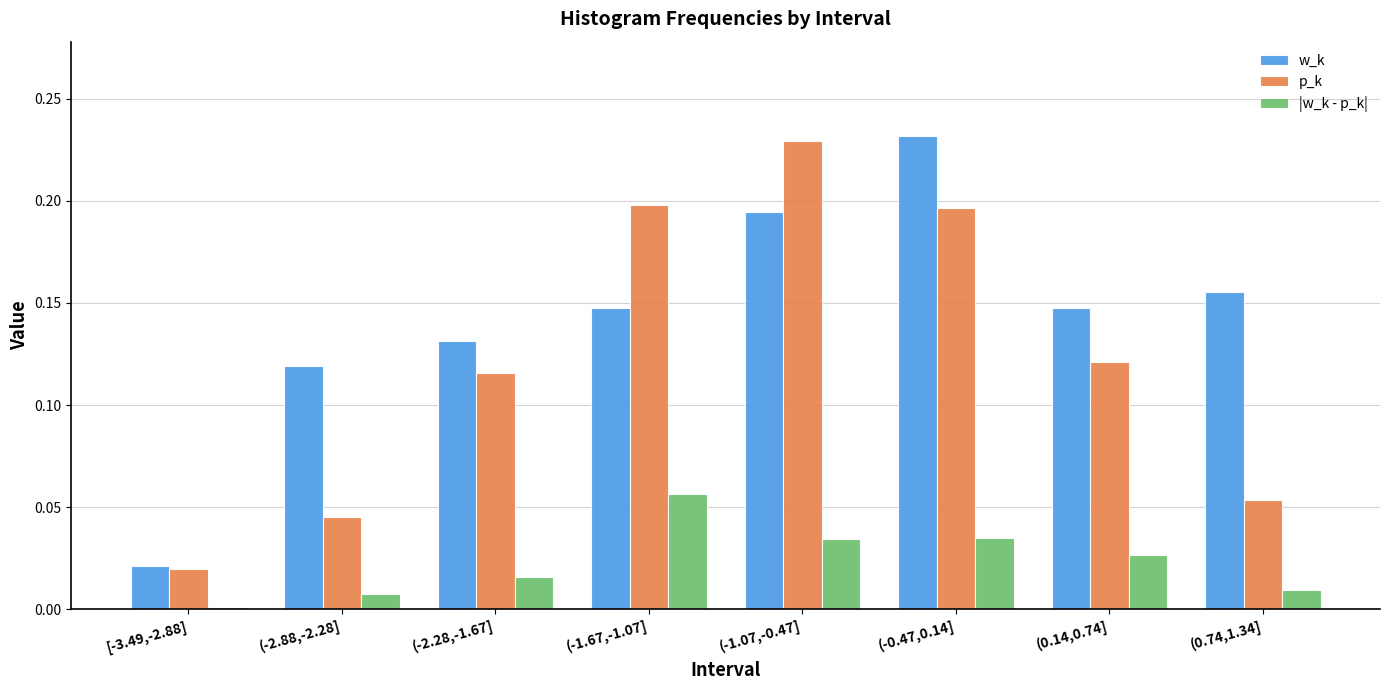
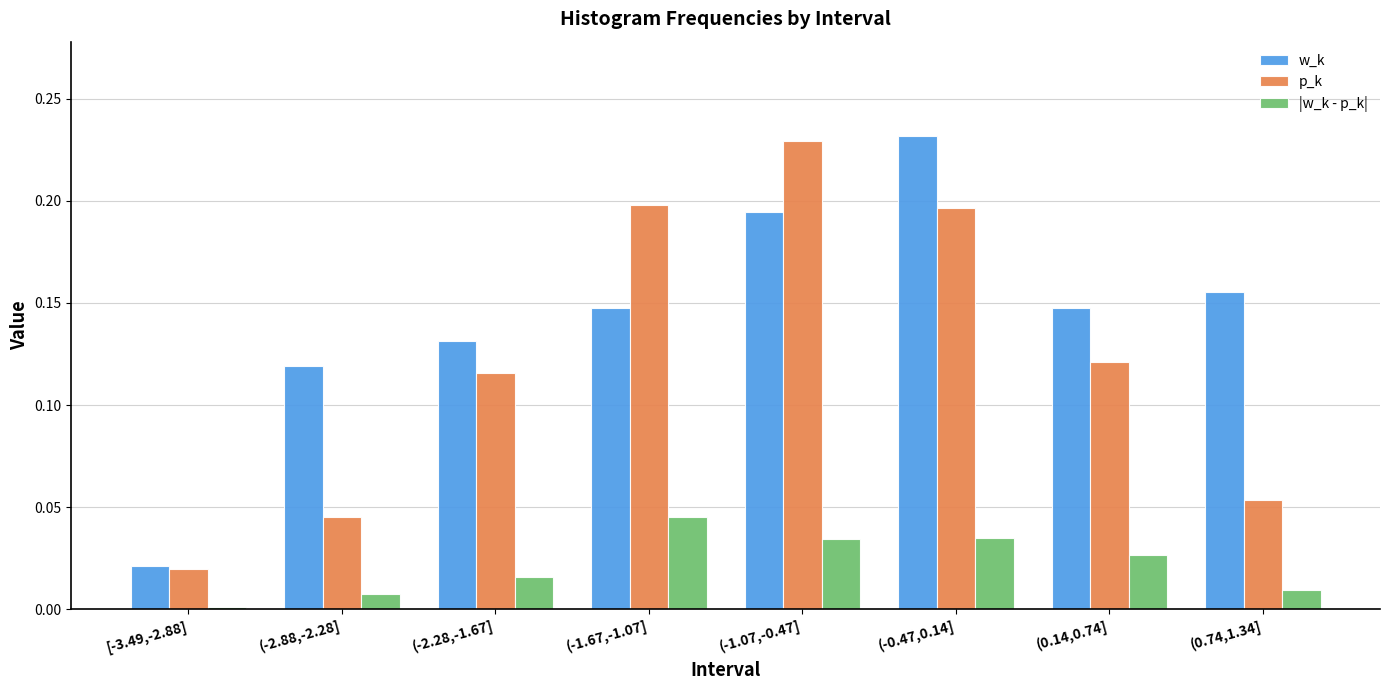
|w_k - p_k|, (-1.67,-1.07]: 0.057 -> 0.045
